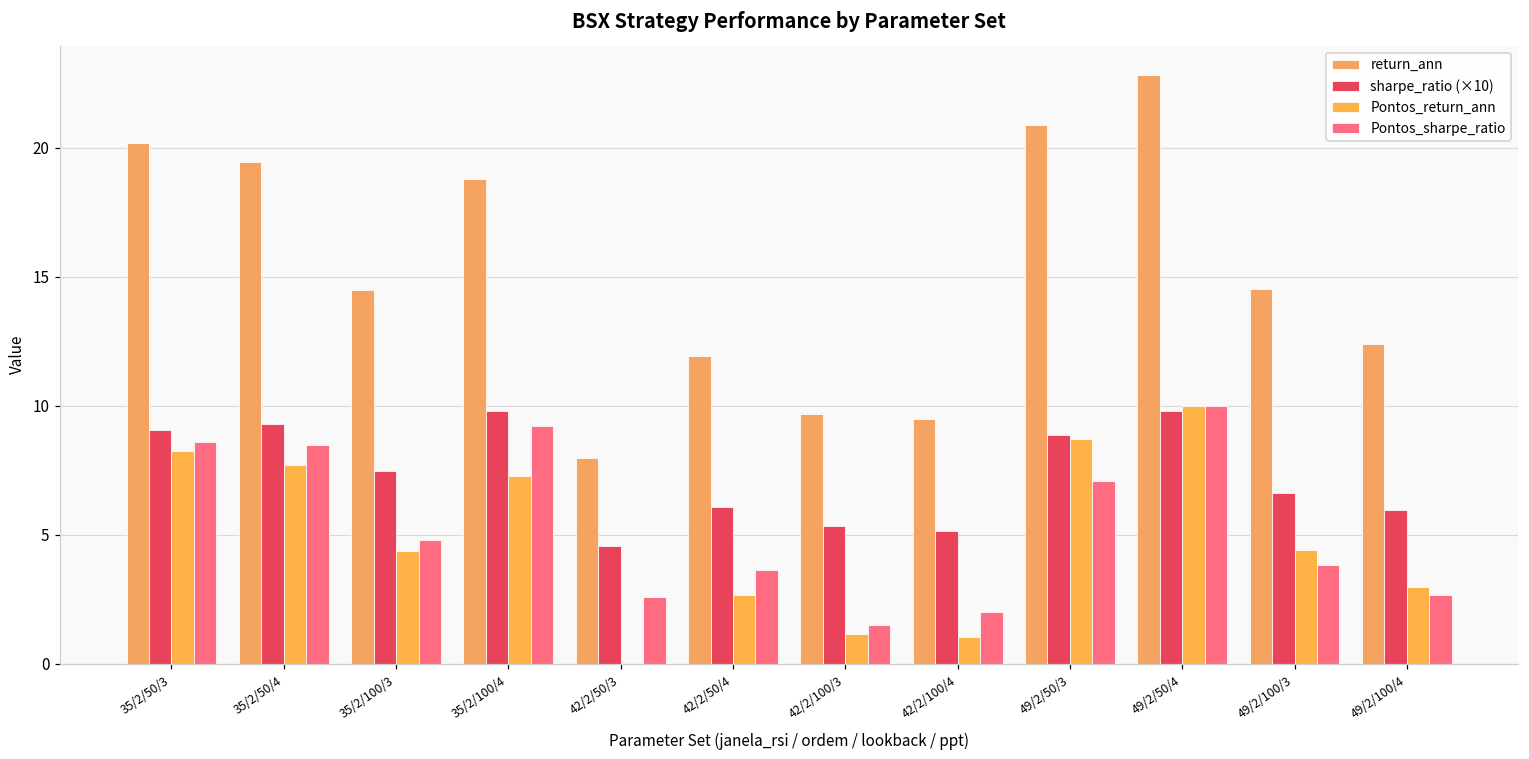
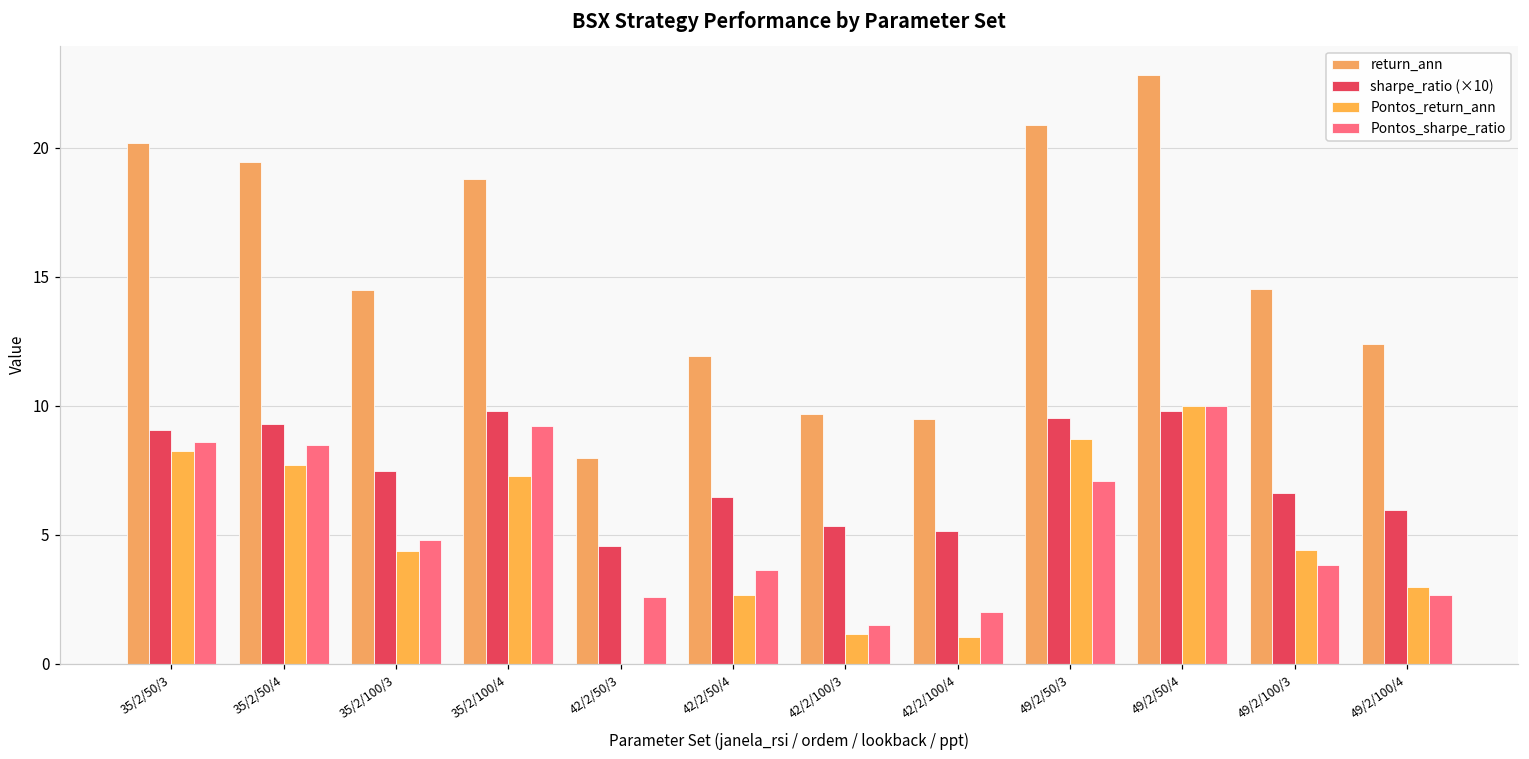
sharpe_ratio (×10), 42/2/50/4: 6.1 -> 6.5
sharpe_ratio (×10), 49/2/50/3: 8.9 -> 9.5
